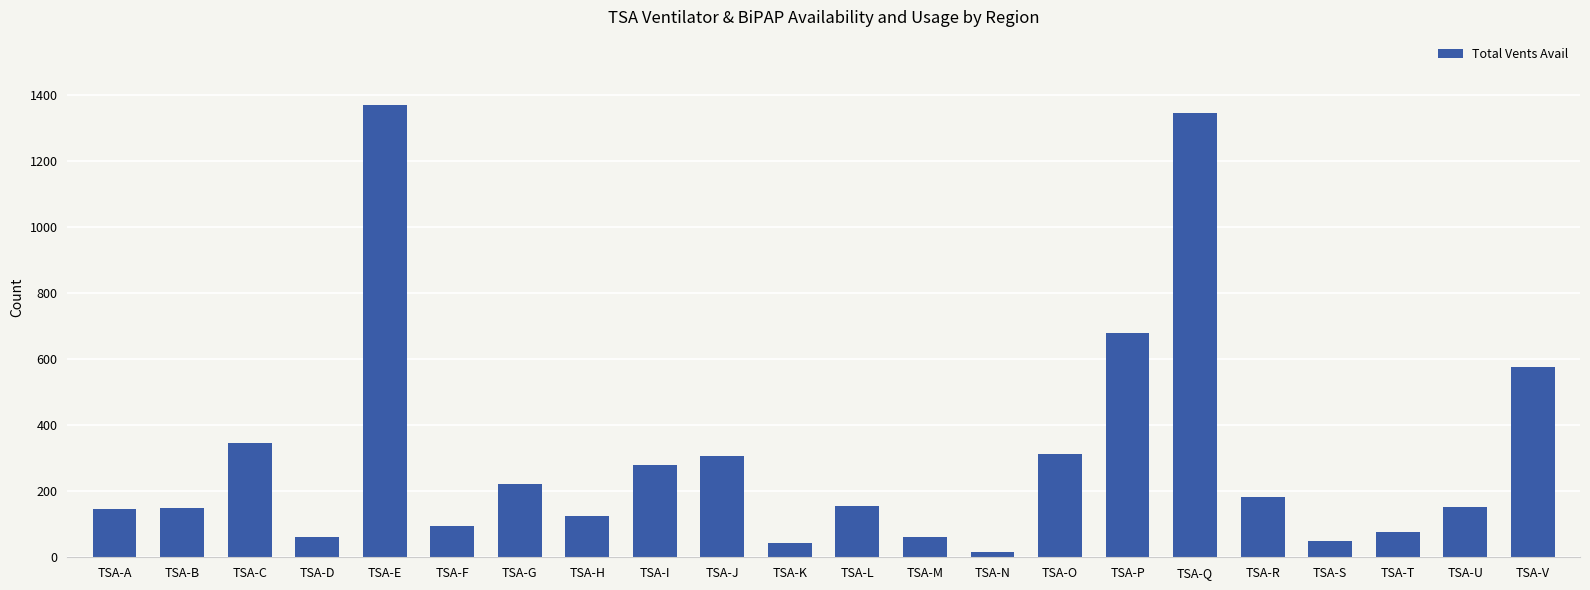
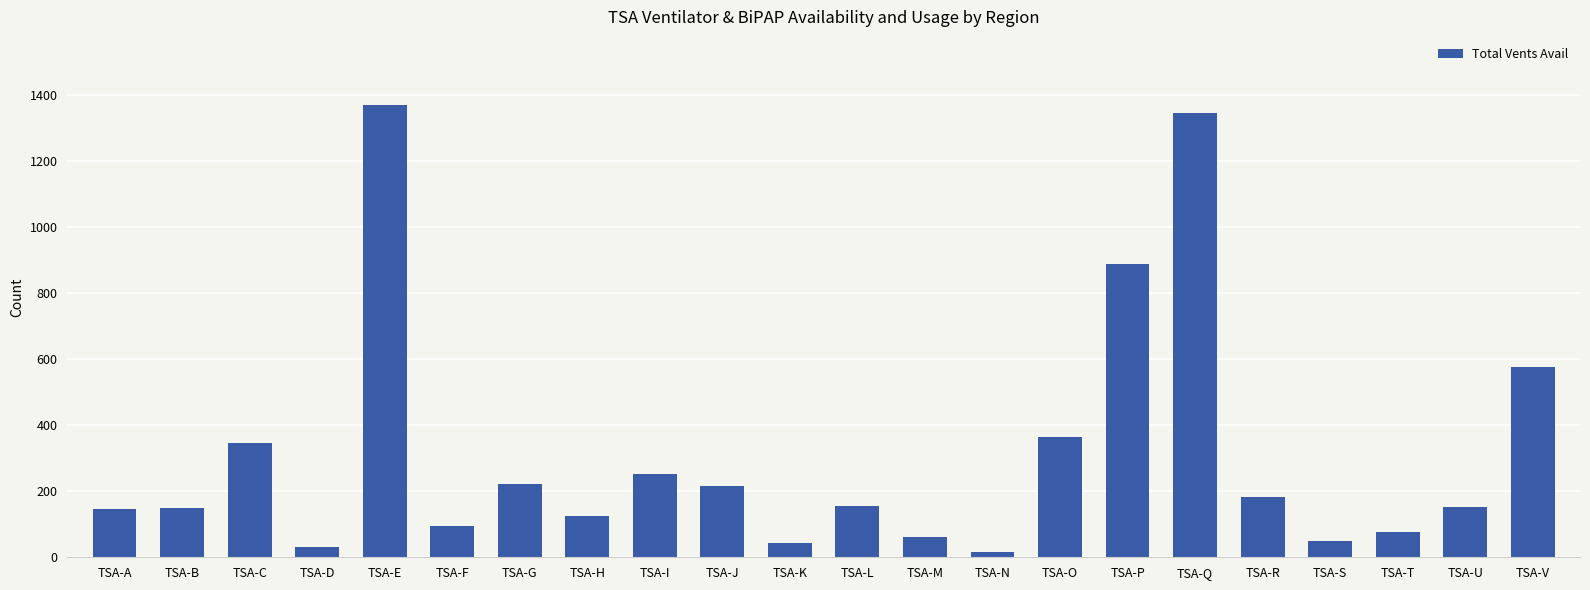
TSA-D: 60 -> 30
TSA-I: 280 -> 250
TSA-J: 310 -> 220
TSA-O: 310 -> 370
TSA-P: 680 -> 890
